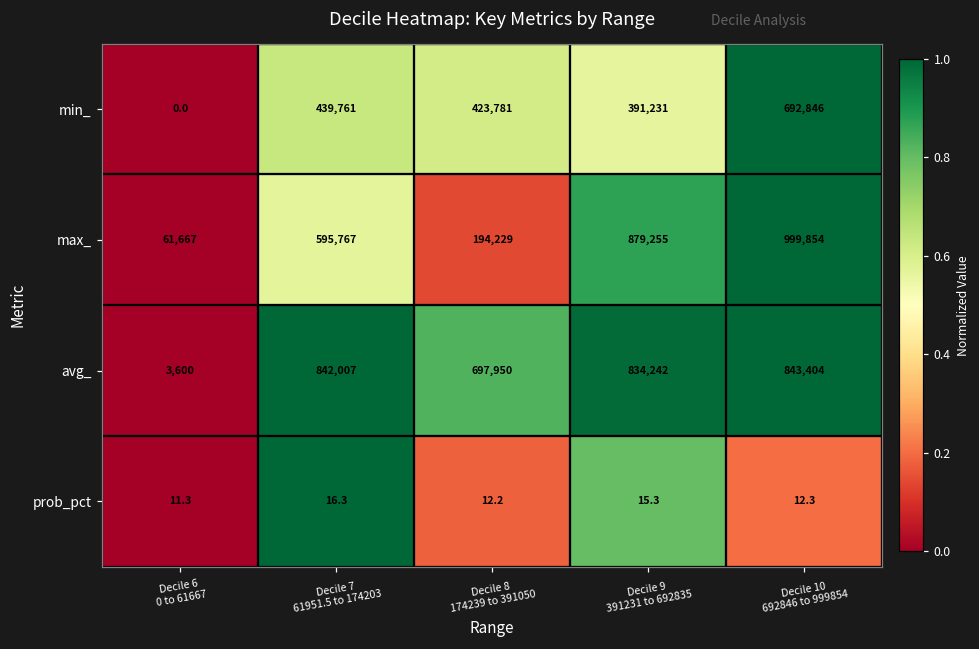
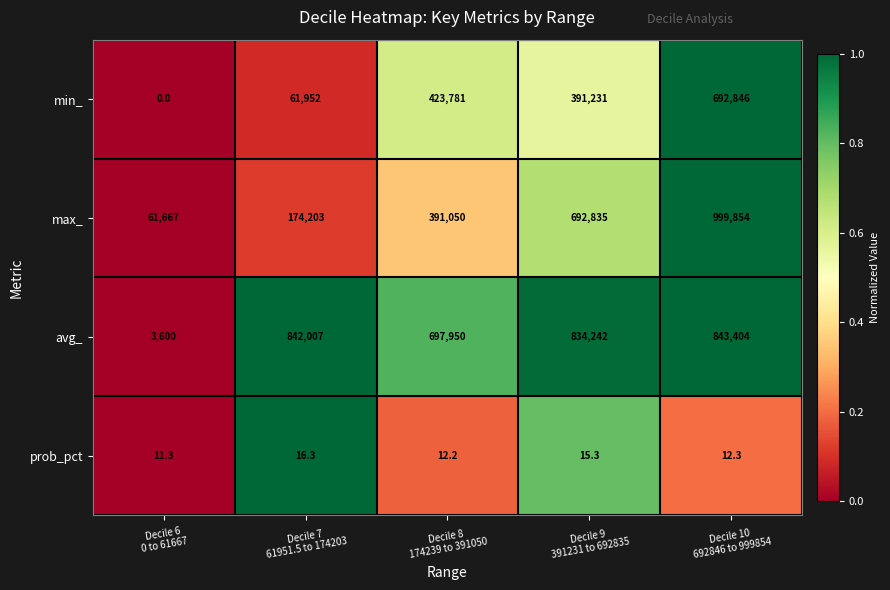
min_, Decile 7 61951.5 to 174203: 439,761 -> 61,952
max_, Decile 7 61951.5 to 174203: 595,767 -> 174,203
max_, Decile 8 174239 to 391050: 194,229 -> 391,050
max_, Decile 9 391231 to 692835: 879,255 -> 692,835
